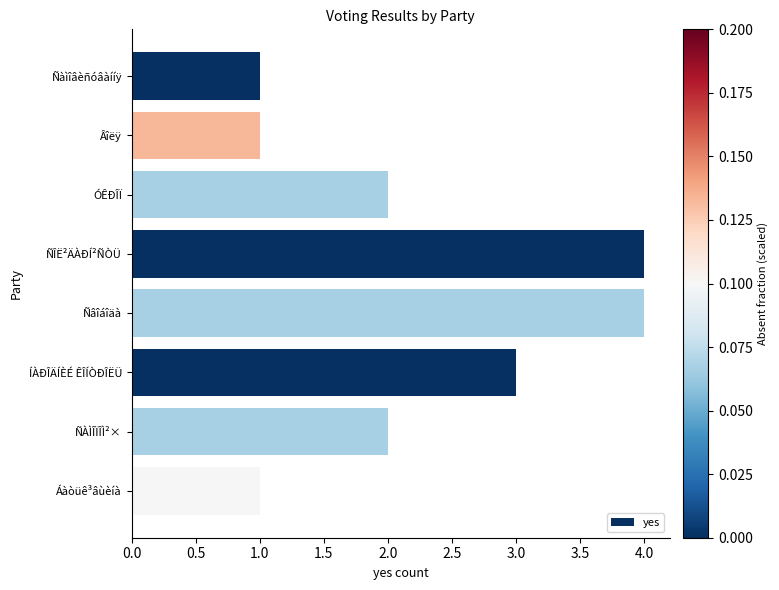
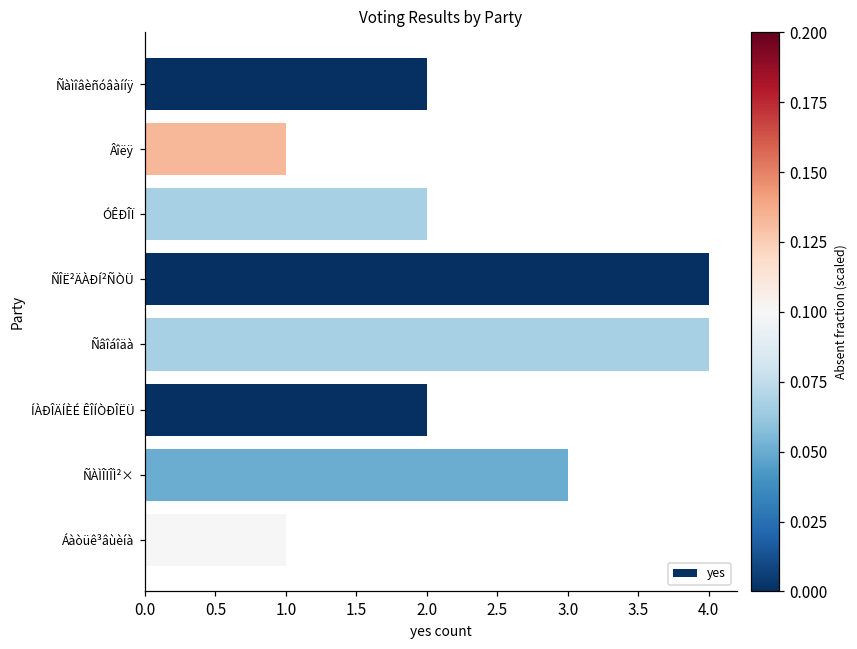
Ñàìîâèñóâàííÿ: 1 -> 2
ÍÀÐÎÄÍÈÉ ÊÎÍÒÐÎËÜ: 3 -> 2
ÑÀÌÎÏÎÌ²×: 2 -> 3
